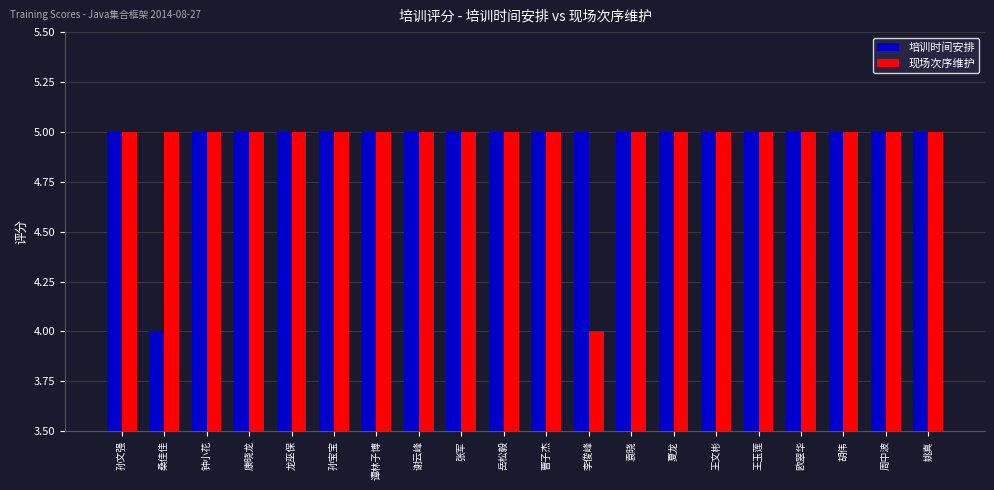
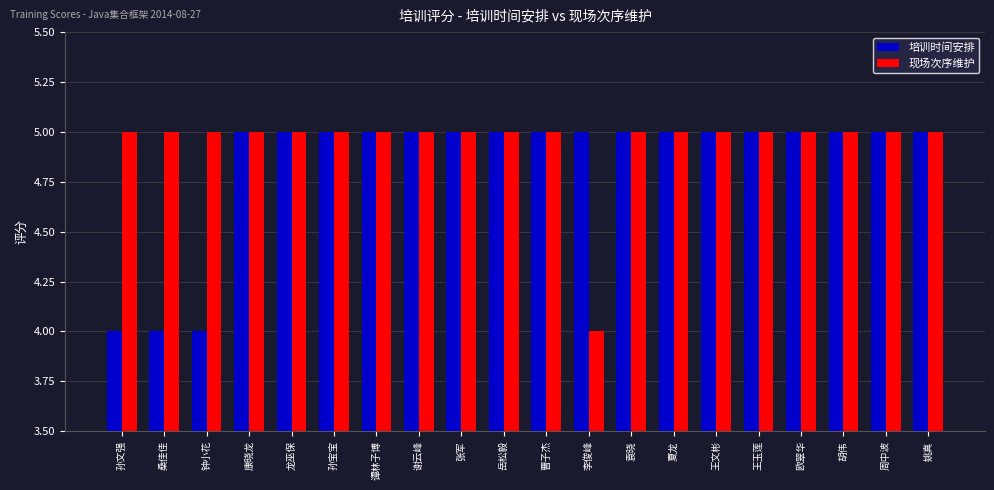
培训时间安排, 孙文强: 5 -> 4
培训时间安排, 钟小花: 5 -> 4
